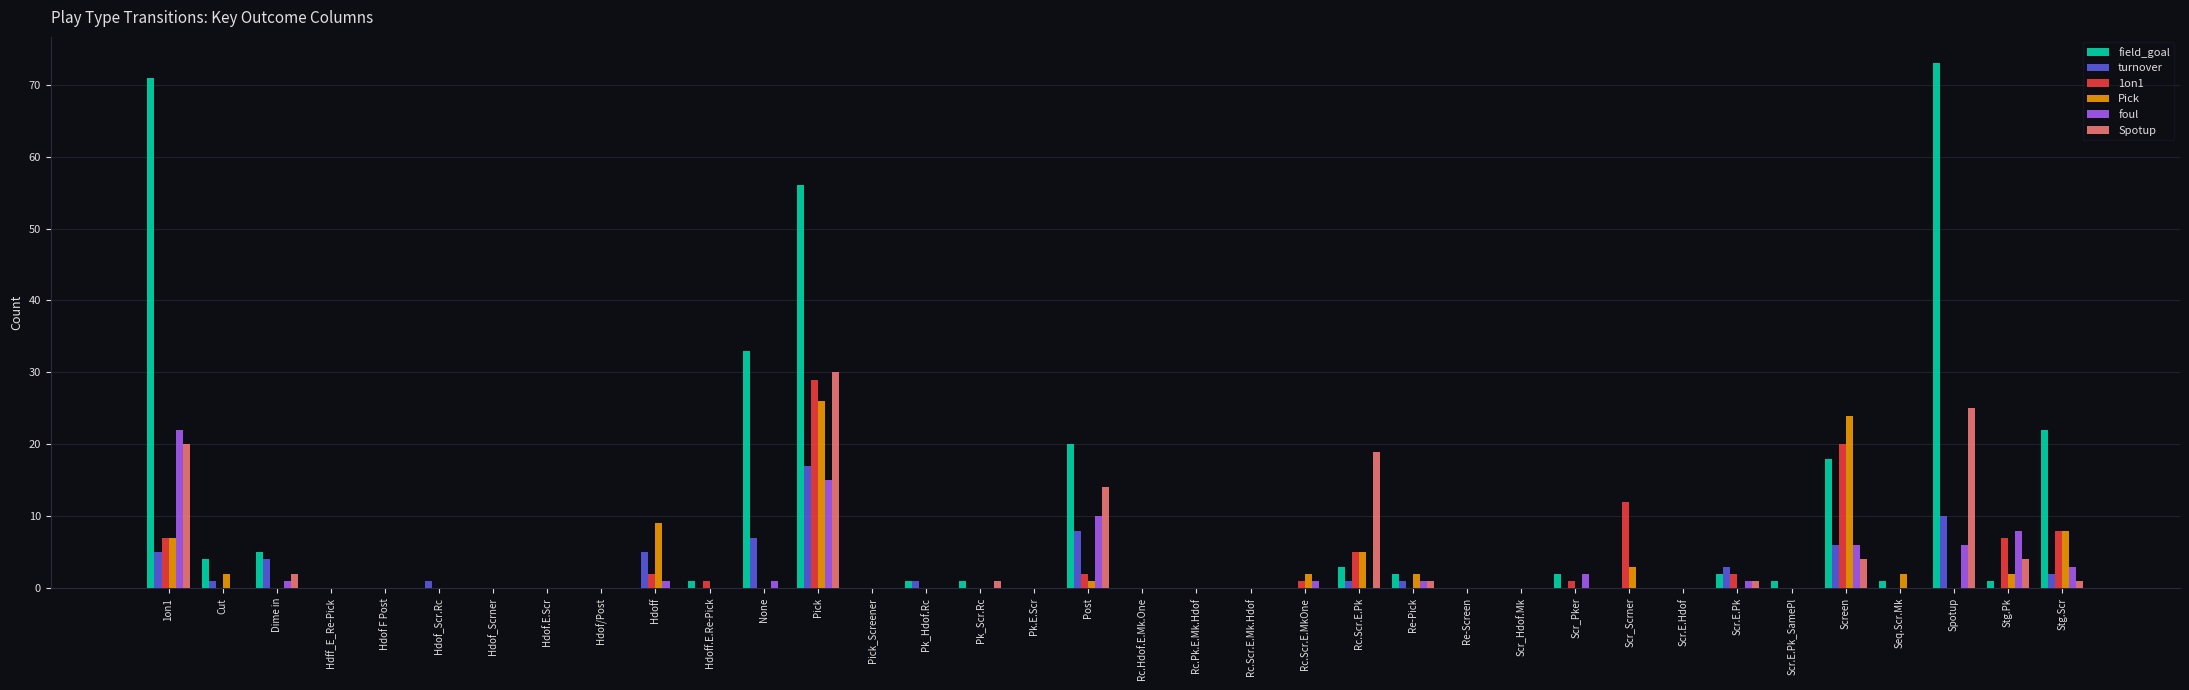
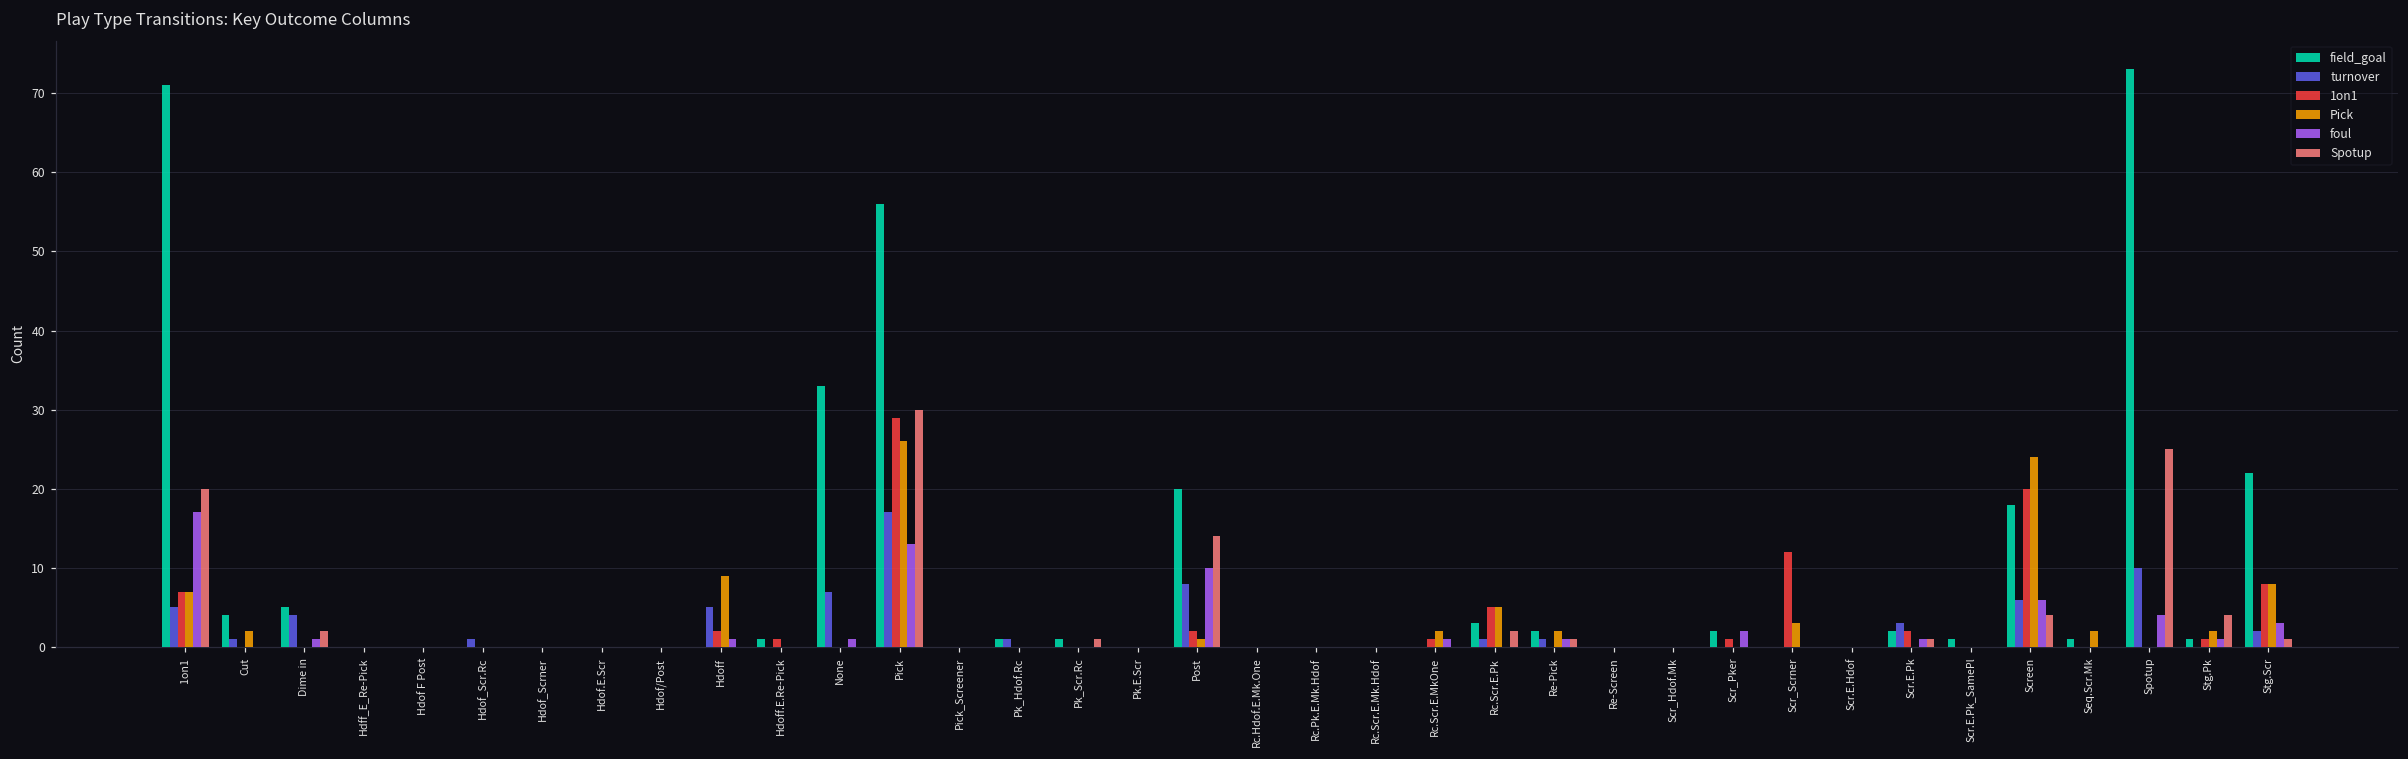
foul, 1on1: 22 -> 17
foul, Pick: 15 -> 13
Spotup, Rc.Scr.E.Pk: 19 -> 2
foul, Spotup: 6 -> 4
1on1, Stg.Pk: 7 -> 1
foul, Stg.Pk: 8 -> 1
